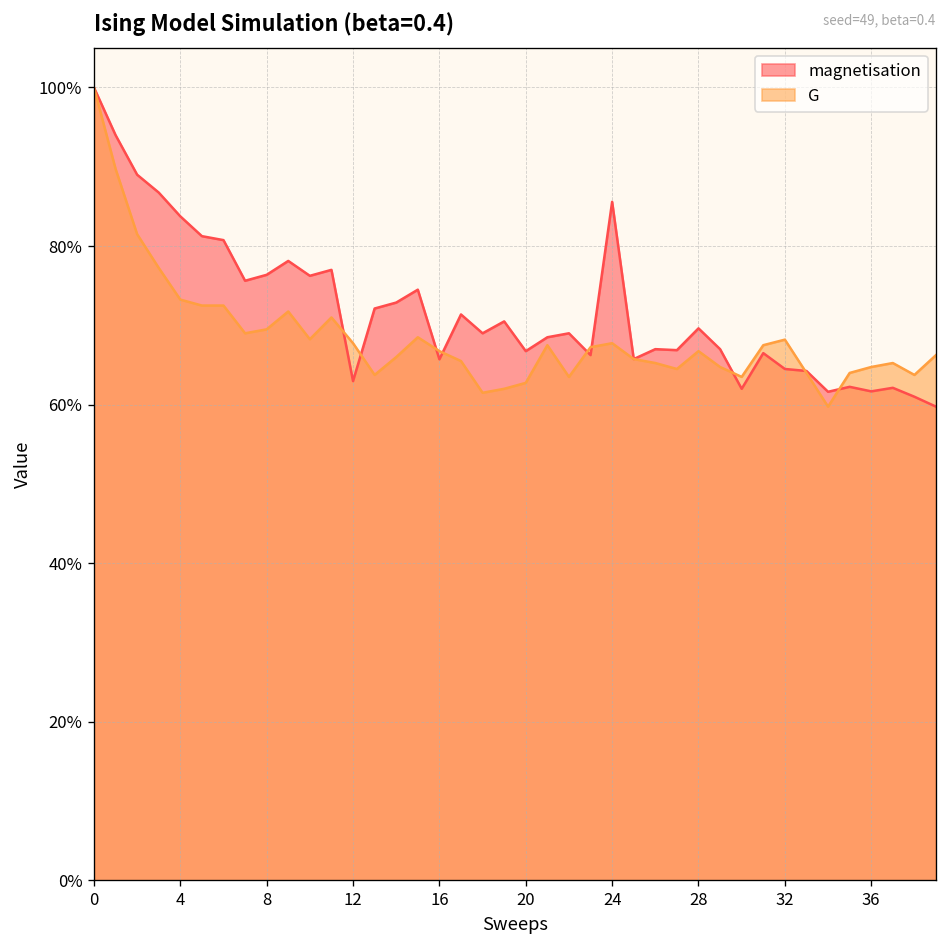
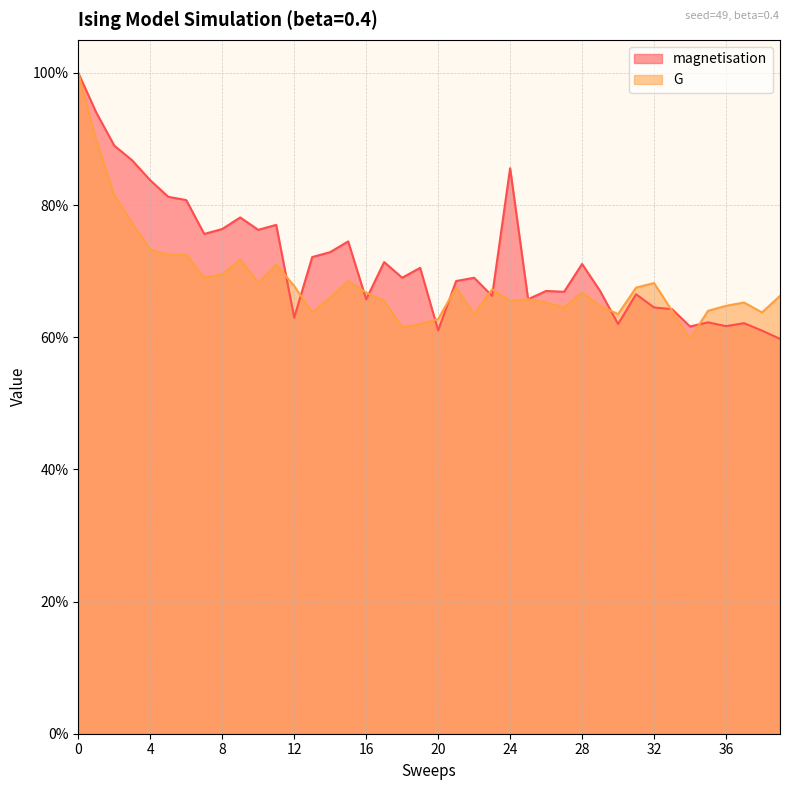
magnetisation, 20: 67% -> 61%
G, 24: 68% -> 66%
magnetisation, 28: 70% -> 71%
